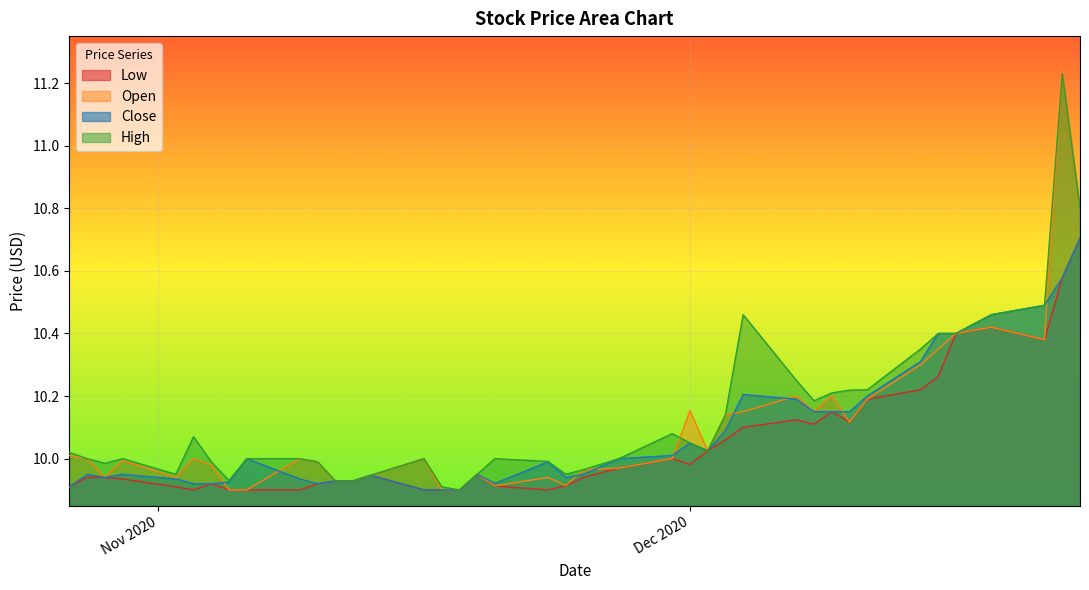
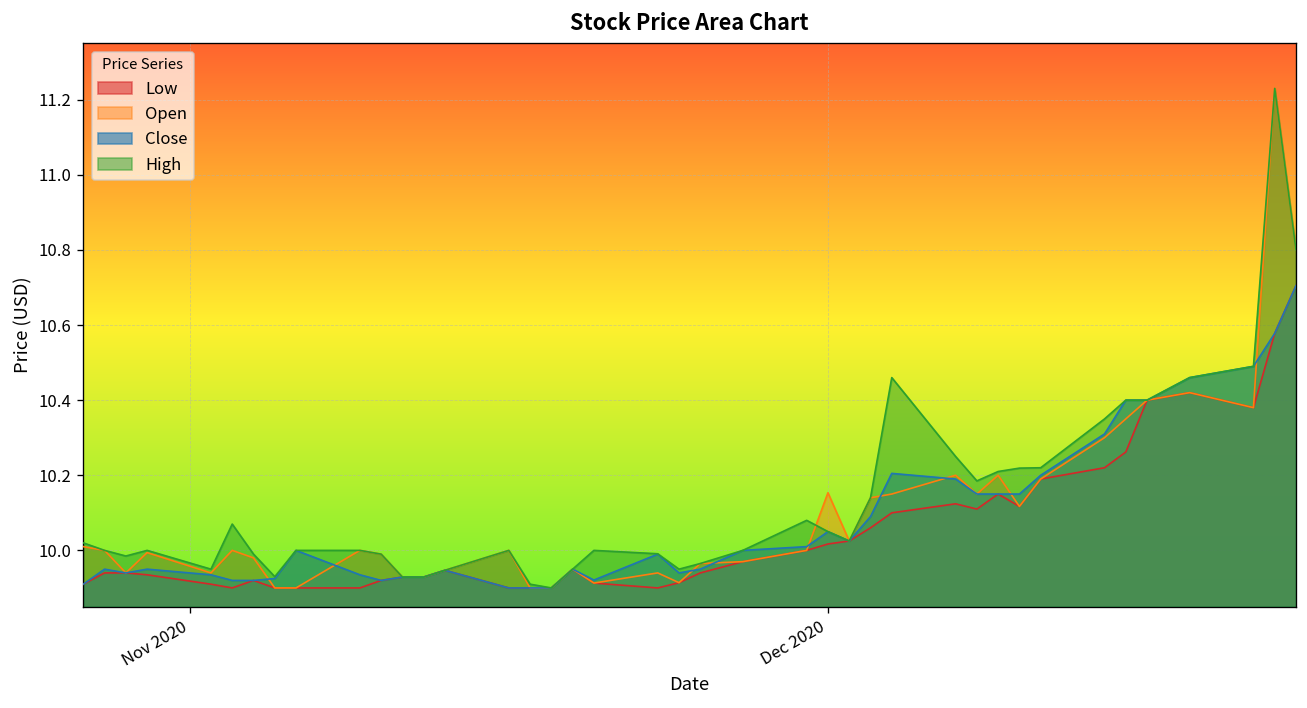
Low, Dec 2020: 9.98 -> 10.02
